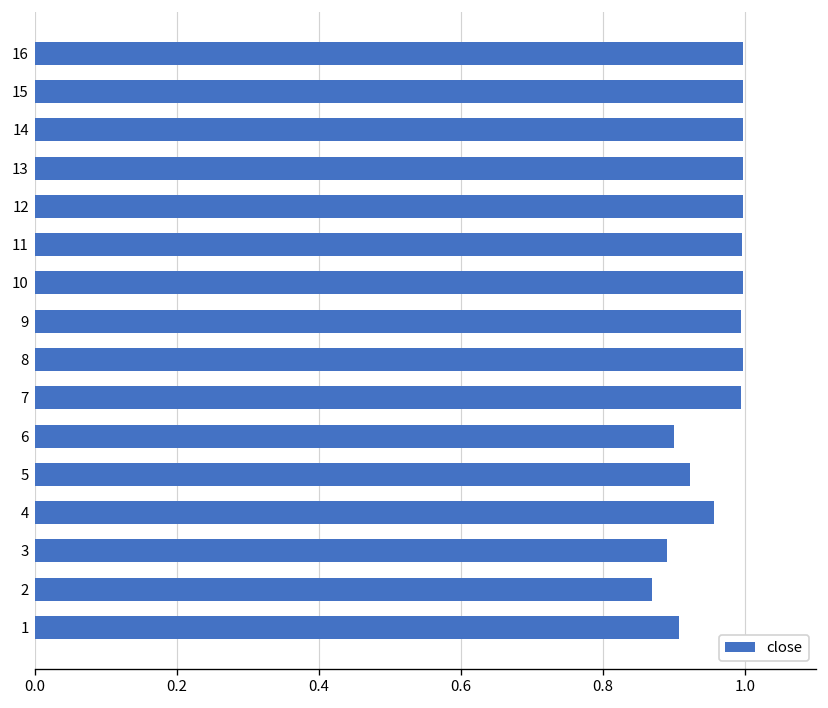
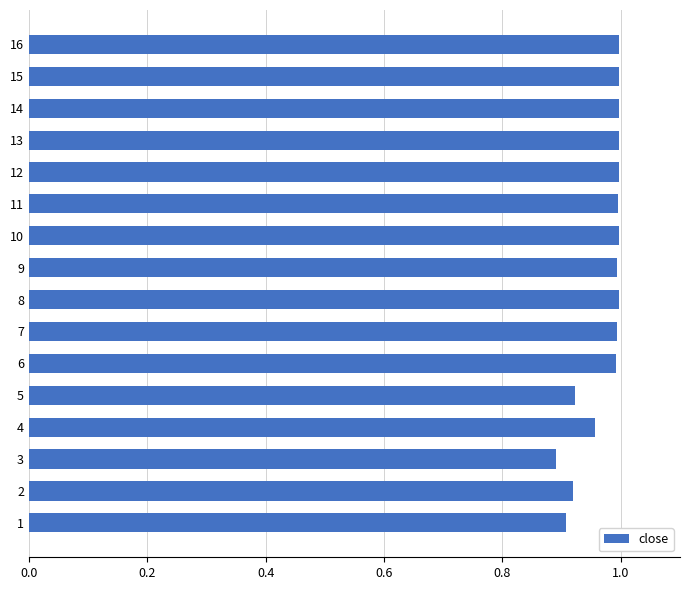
6: 0.90 -> 0.99
2: 0.87 -> 0.92
